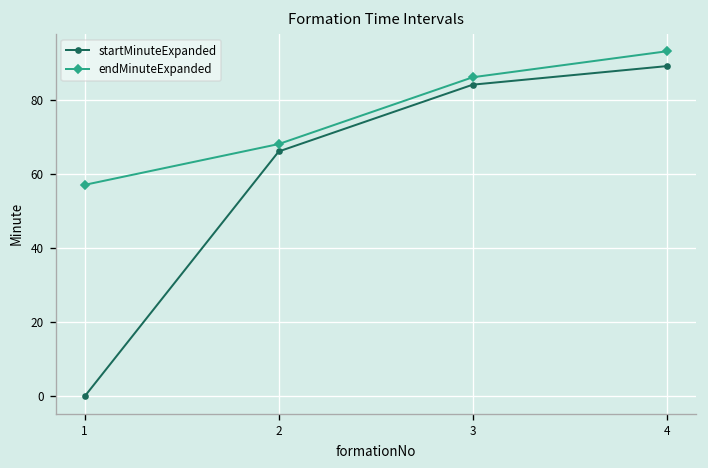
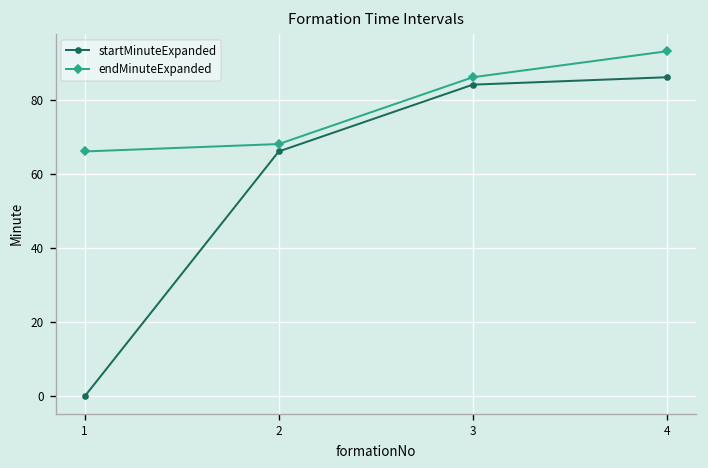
endMinuteExpanded, 1: 57 -> 66
startMinuteExpanded, 4: 89 -> 86
